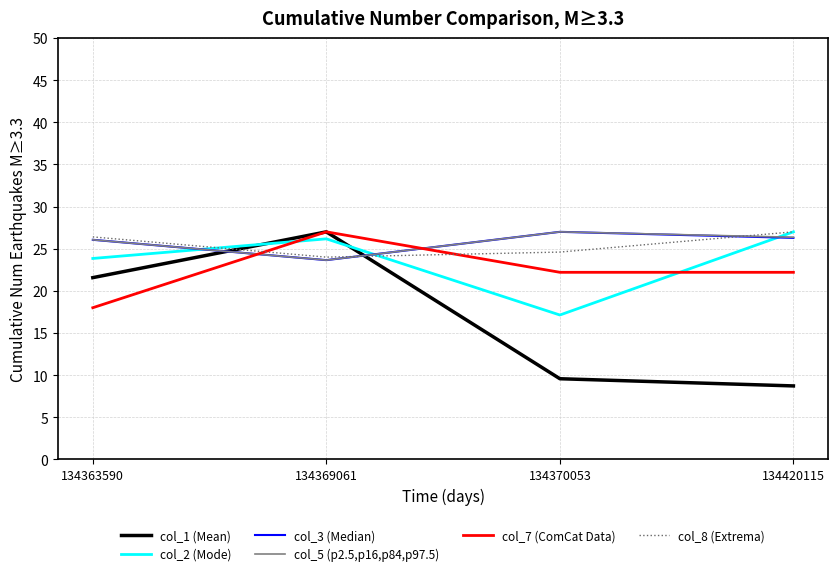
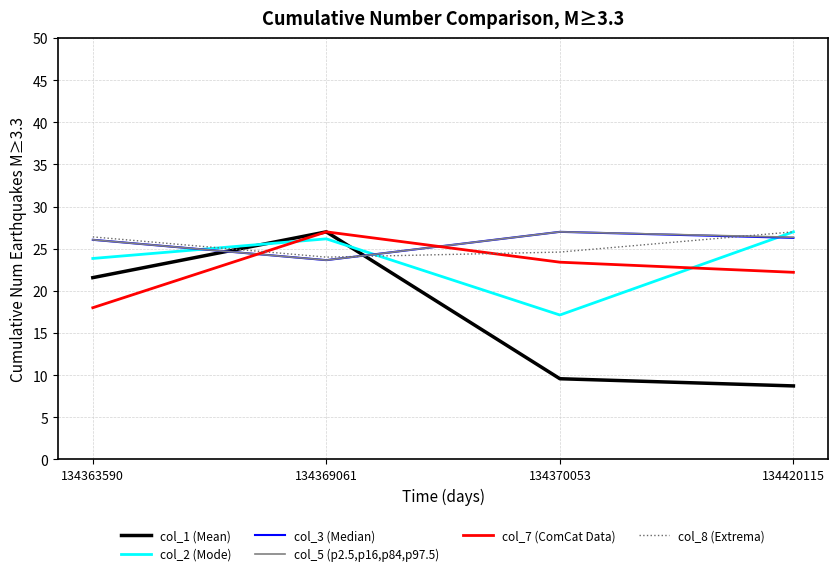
col_7 (ComCat Data), 134370053: 22 -> 23
